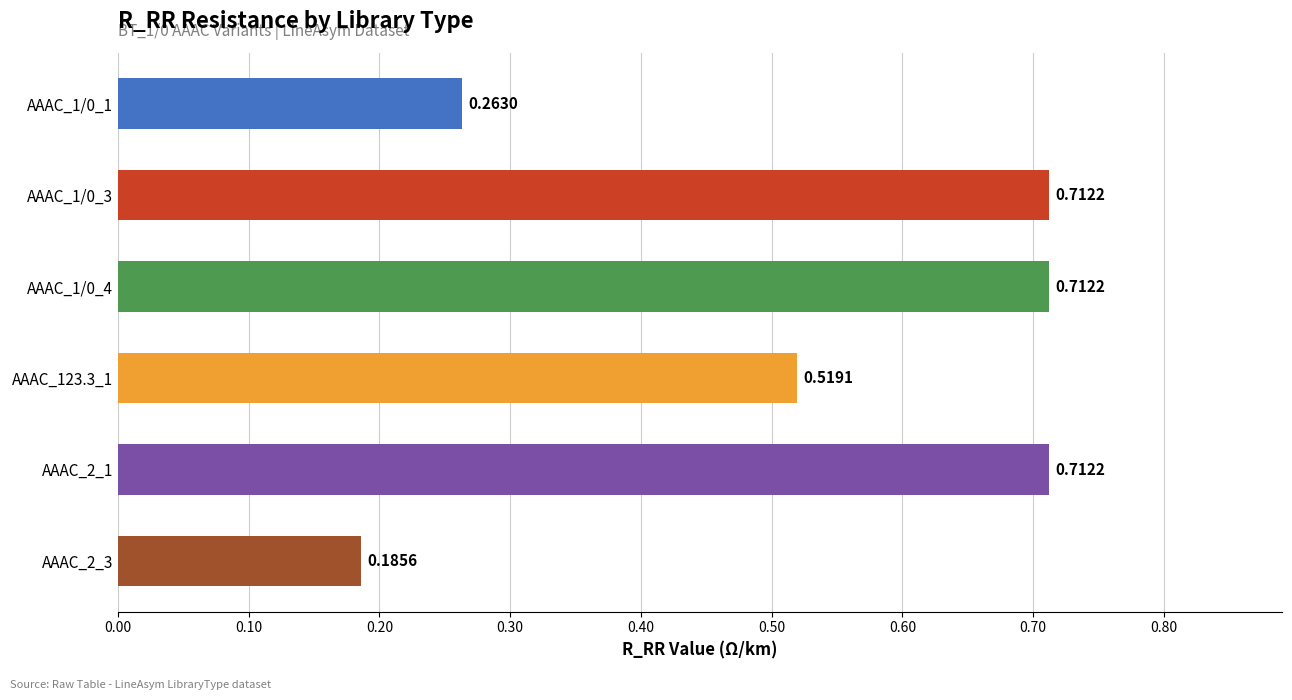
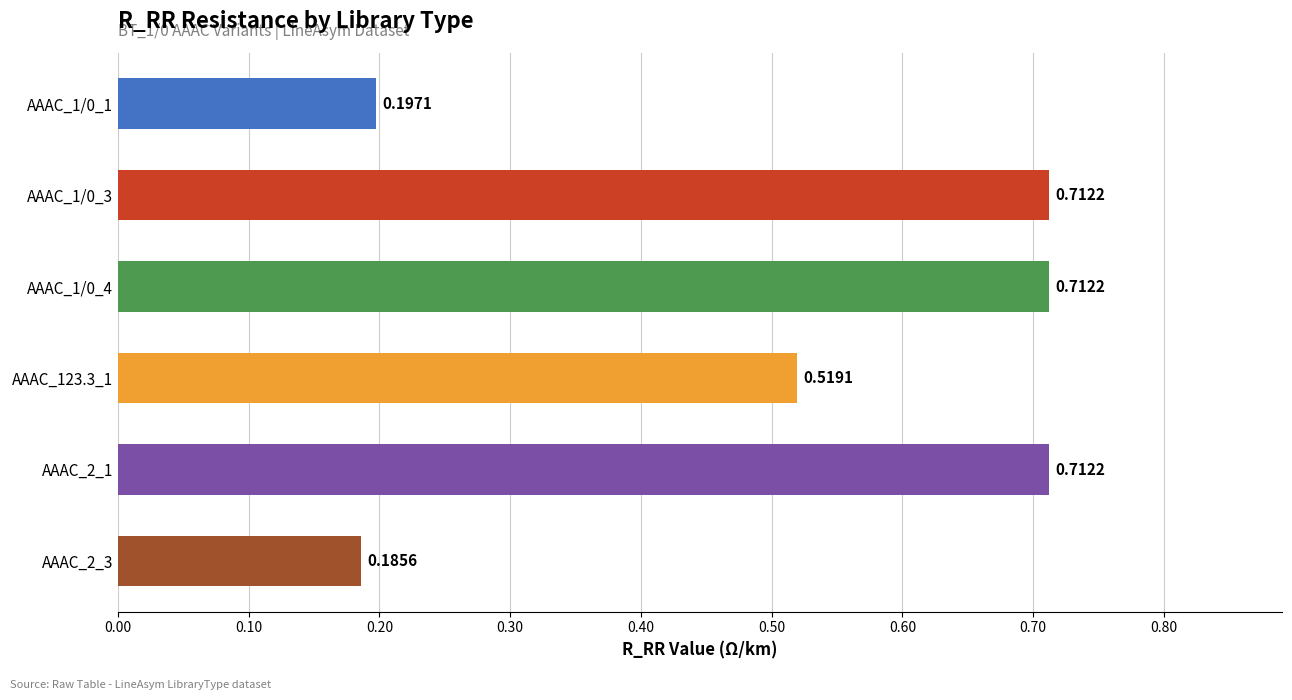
AAAC_1/0_1: 0.2630 -> 0.1971
